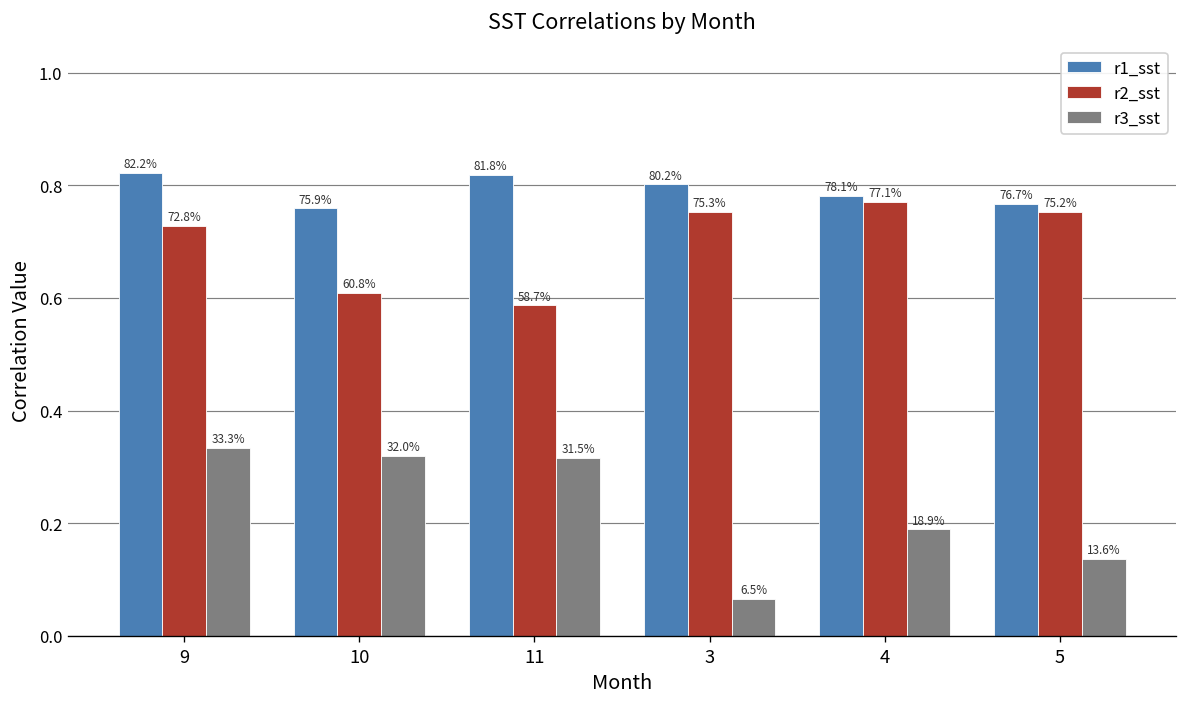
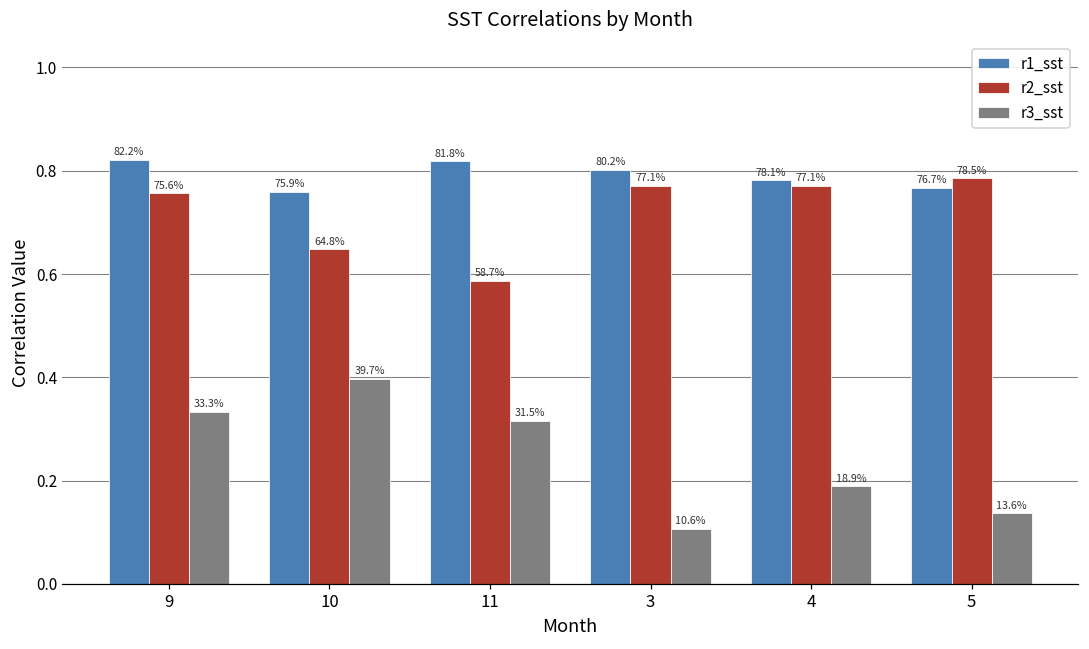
r2_sst, 9: 72.8% -> 75.6%
r2_sst, 10: 60.8% -> 64.8%
r3_sst, 10: 32.0% -> 39.7%
r2_sst, 3: 75.3% -> 77.1%
r3_sst, 3: 6.5% -> 10.6%
r2_sst, 5: 75.2% -> 78.5%
